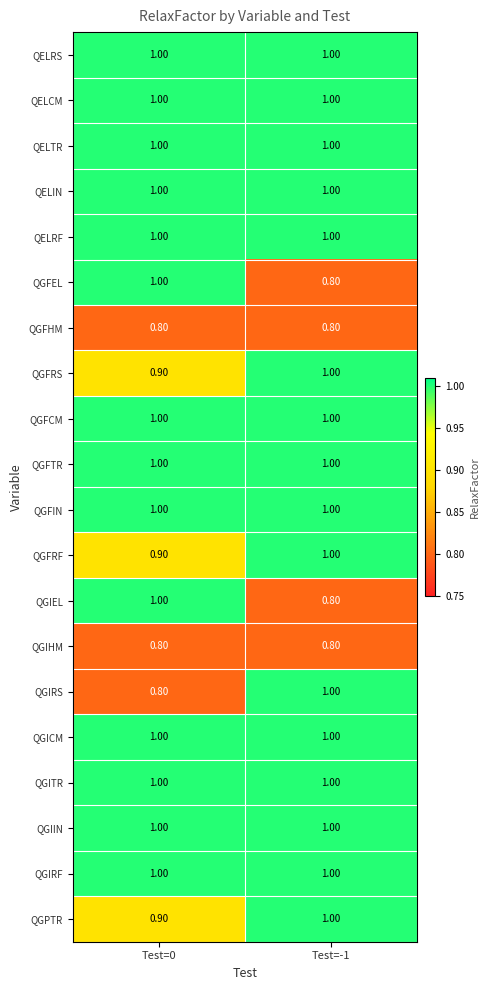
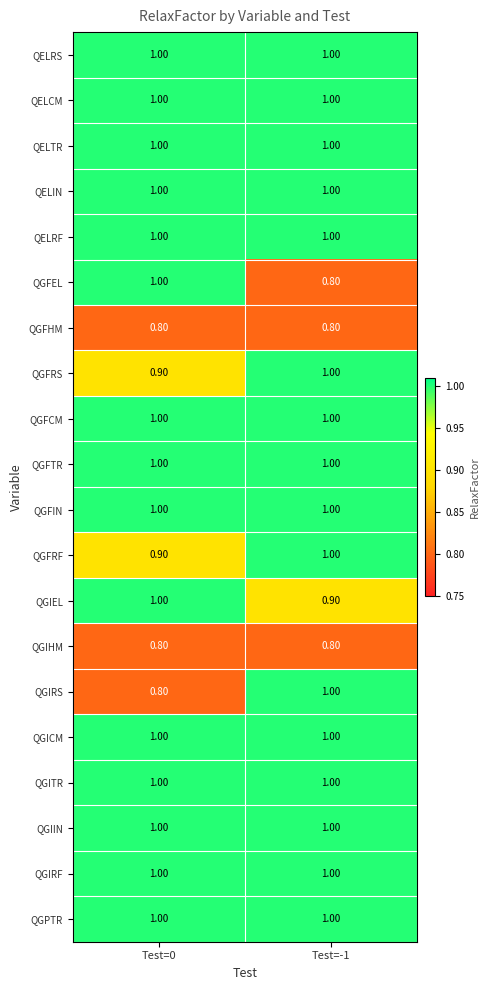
QGIEL, Test=-1: 0.80 -> 0.90
QGPTR, Test=0: 0.90 -> 1.00
